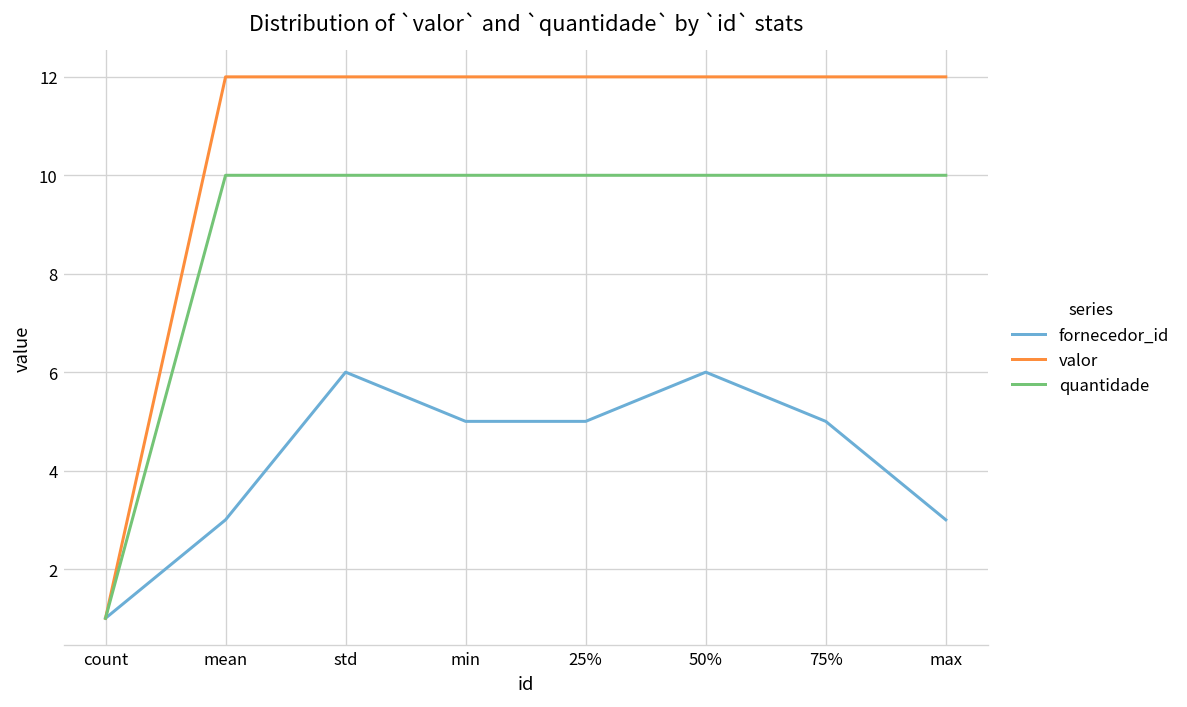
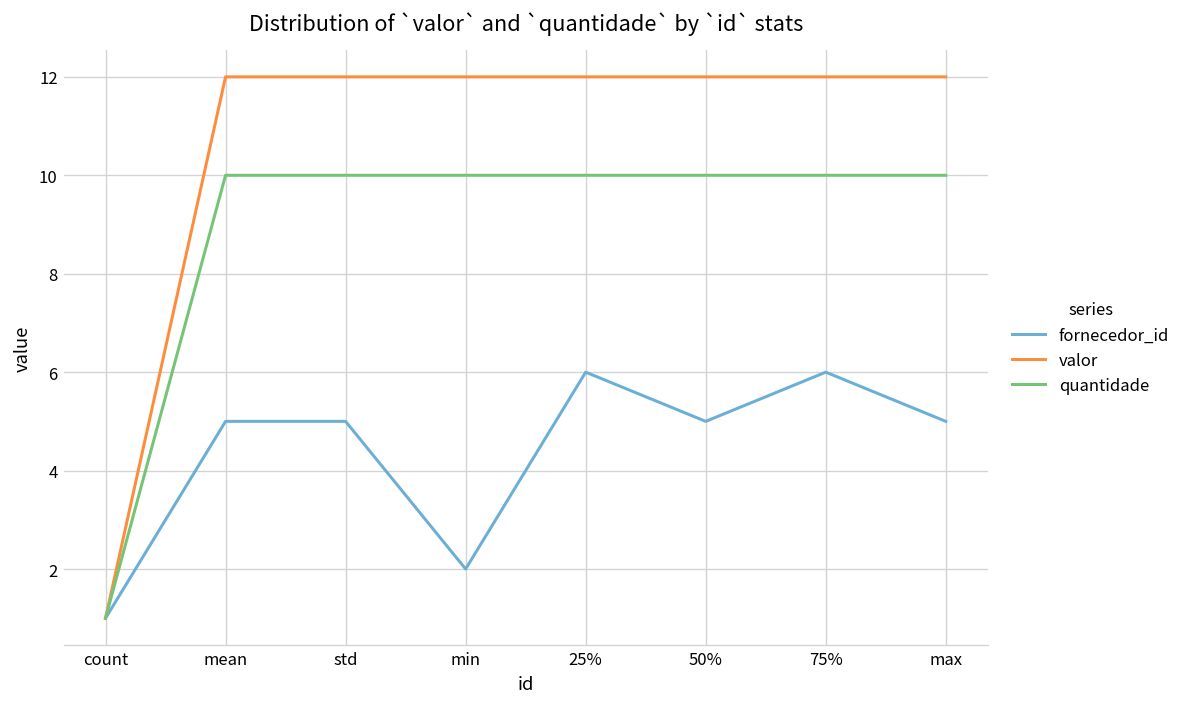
fornecedor_id, mean: 3 -> 5
fornecedor_id, std: 6 -> 5
fornecedor_id, min: 5 -> 2
fornecedor_id, 25%: 5 -> 6
fornecedor_id, 50%: 6 -> 5
fornecedor_id, 75%: 5 -> 6
fornecedor_id, max: 3 -> 5
